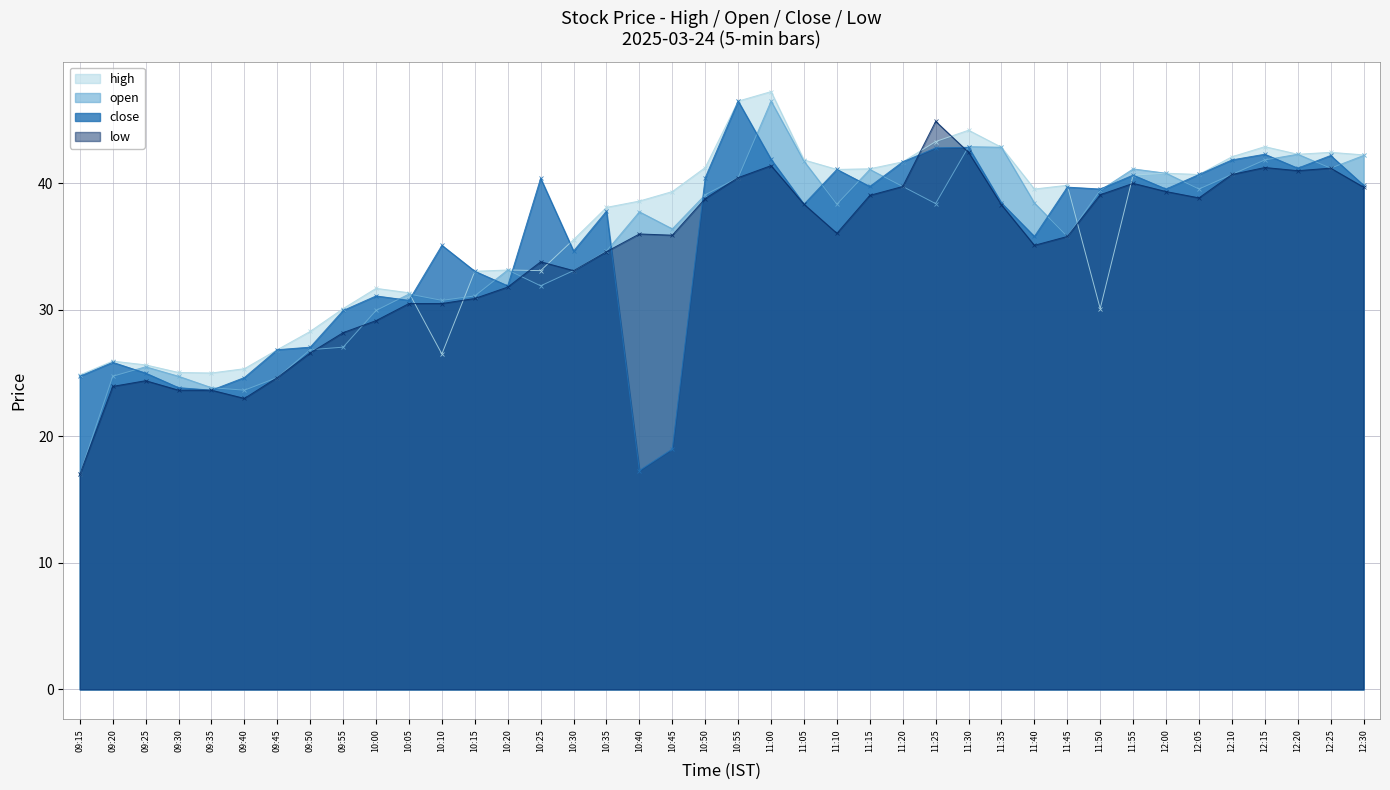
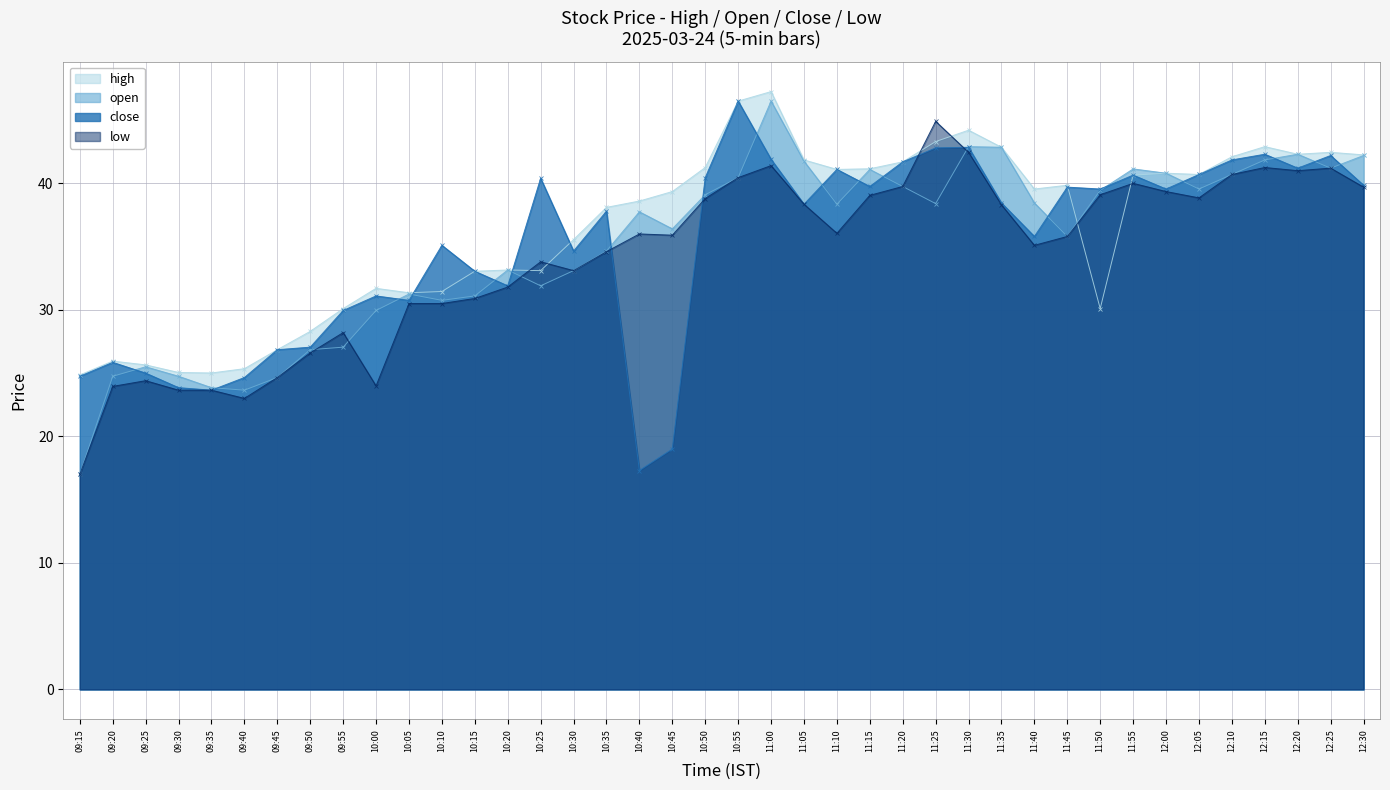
low, 10:00: 29.2 -> 24.0
high, 10:10: 26.5 -> 31.5
